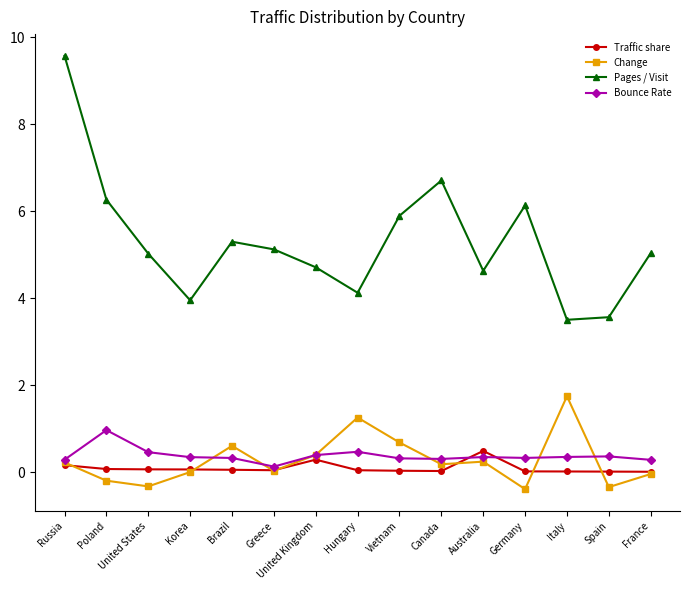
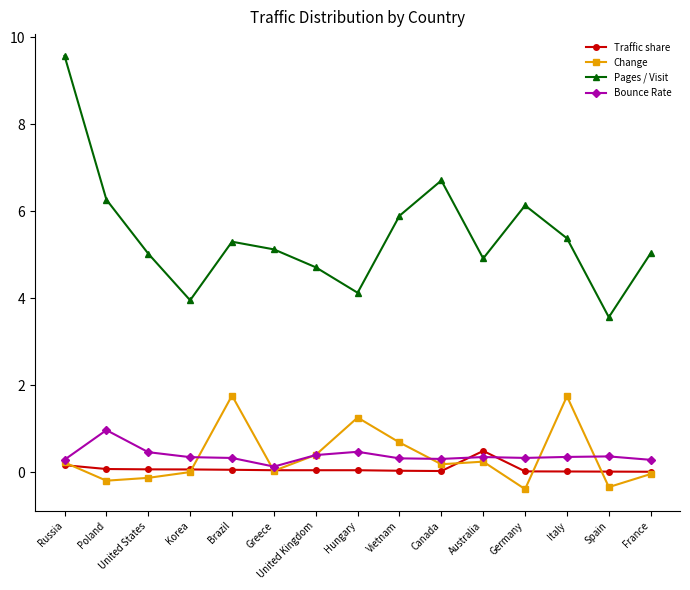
Change, United States: -0.3 -> -0.1
Change, Brazil: 0.6 -> 1.8
Traffic share, United Kingdom: 0.3 -> 0.1
Pages / Visit, Australia: 4.6 -> 4.9
Pages / Visit, Italy: 3.5 -> 5.4
